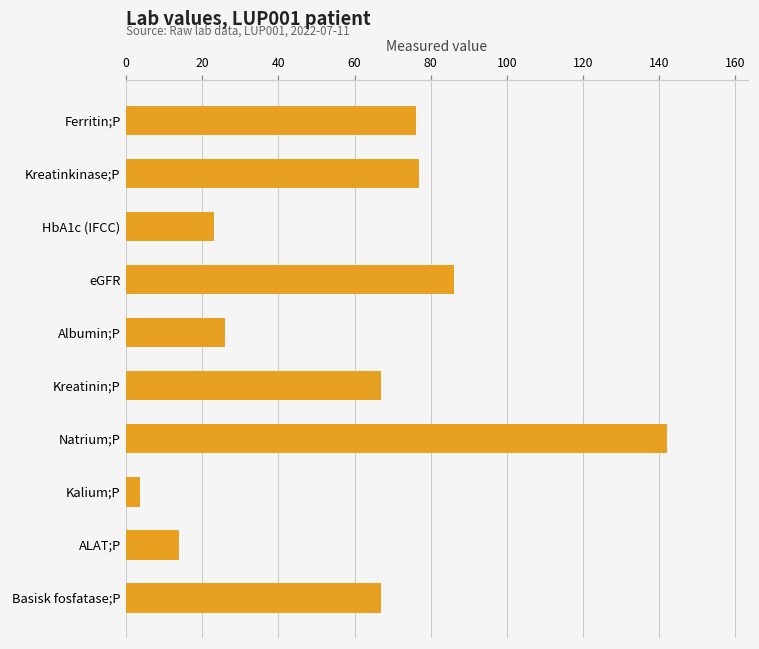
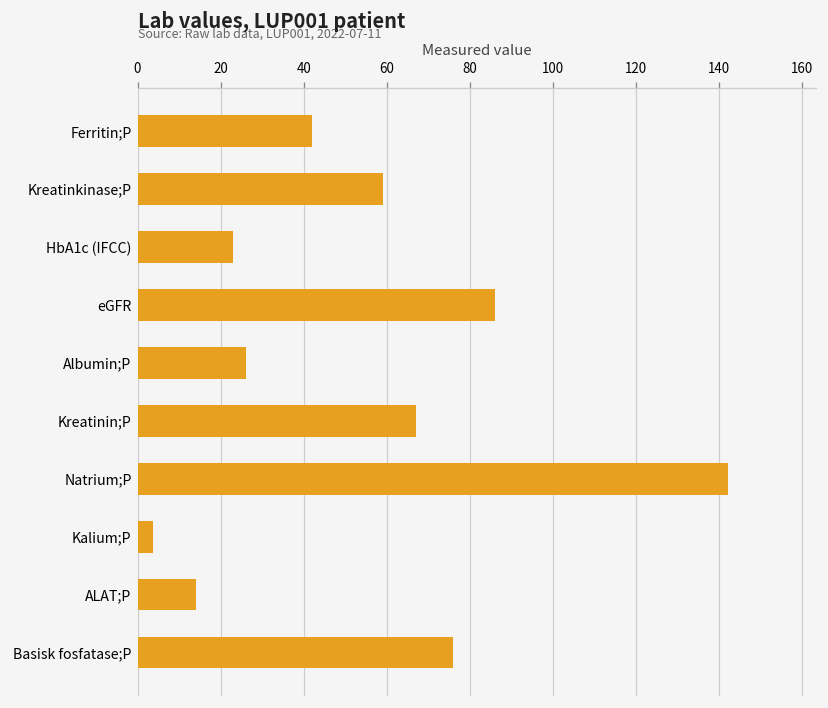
Ferritin;P: 76 -> 42
Kreatinkinase;P: 77 -> 59
Basisk fosfatase;P: 67 -> 76
